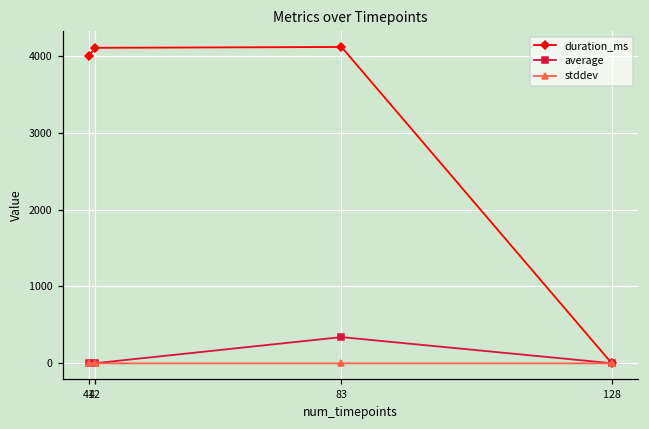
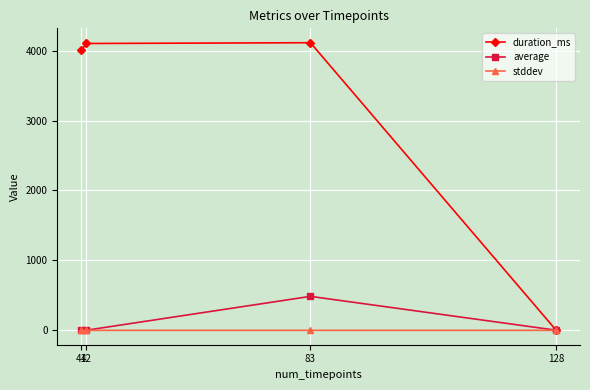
average, 83: 300 -> 500
